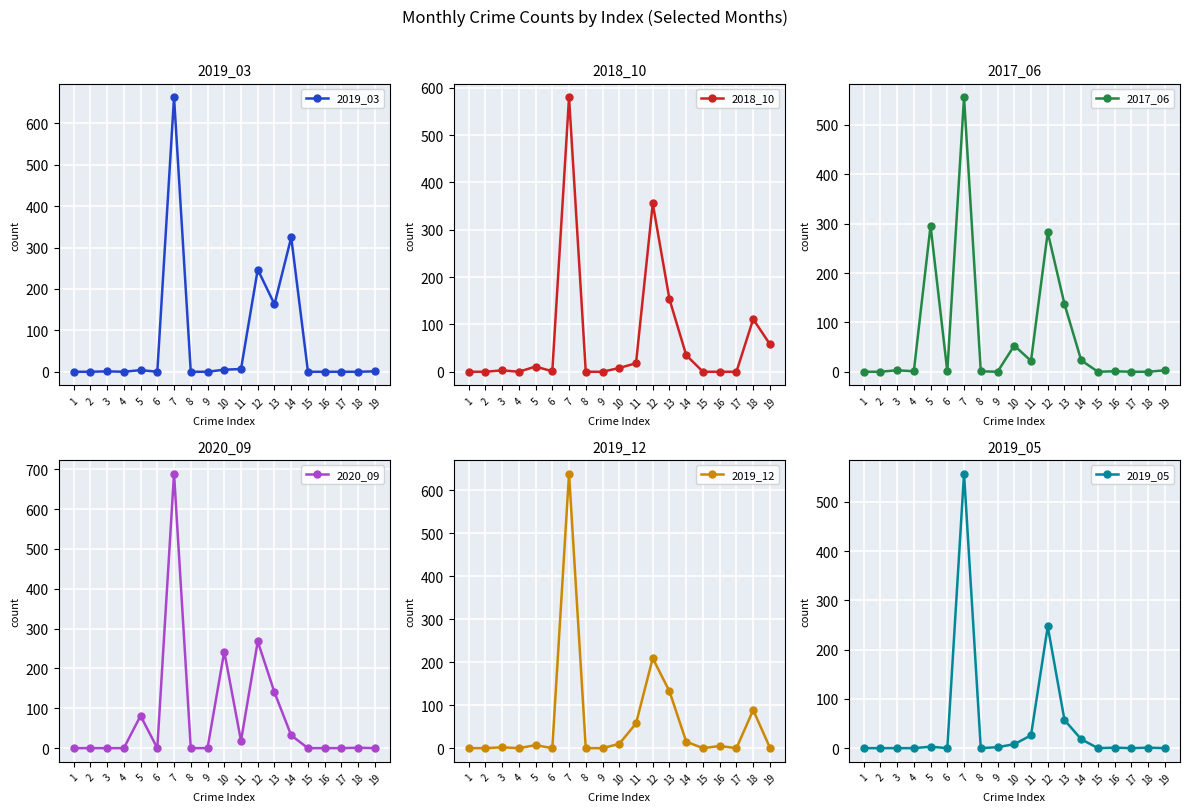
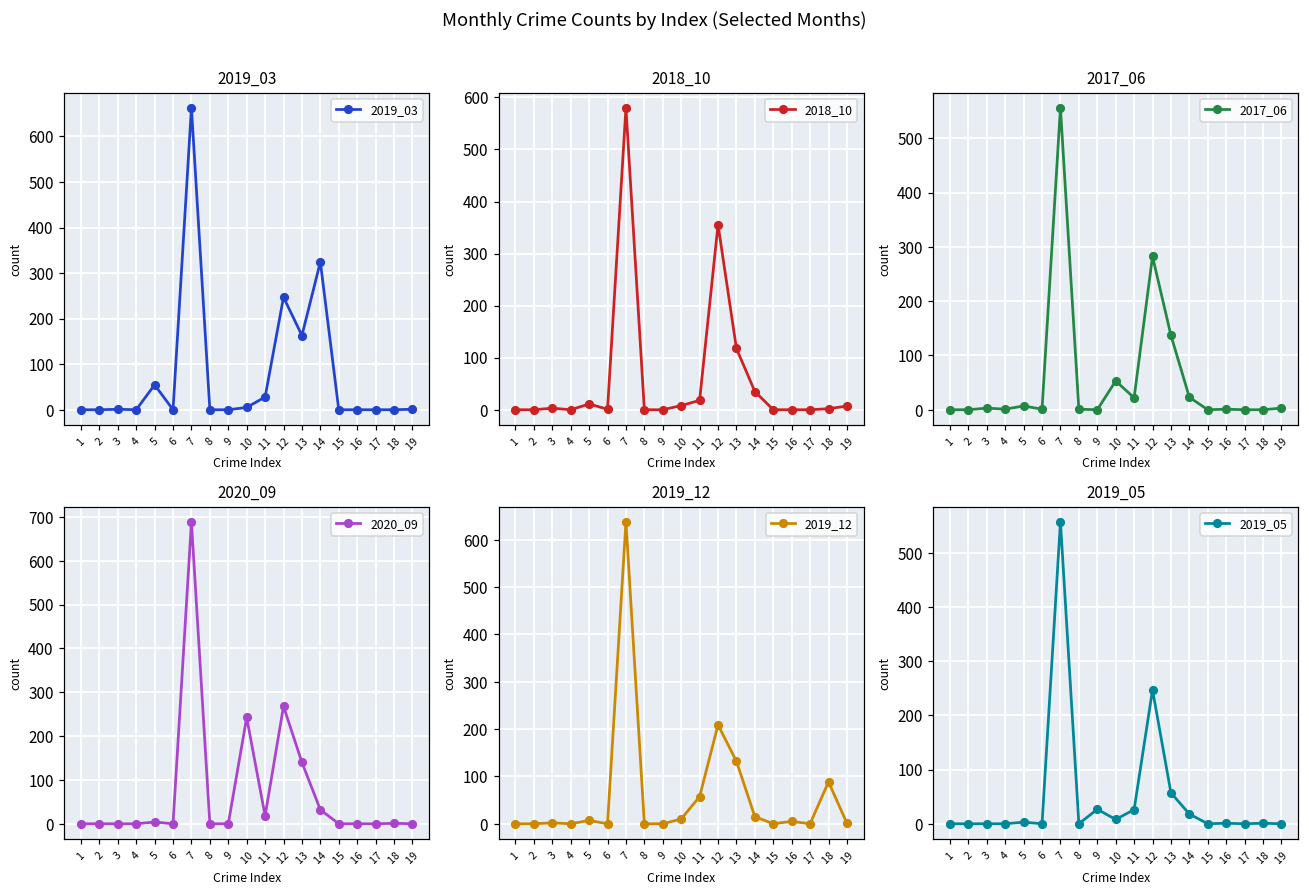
2019_03, 5: 0 -> 50
2019_03, 11: 10 -> 30
2018_10, 13: 150 -> 120
2018_10, 18: 110 -> 0
2018_10, 19: 60 -> 10
2017_06, 5: 300 -> 10
2020_09, 5: 80 -> 0
2019_05, 9: 0 -> 30
